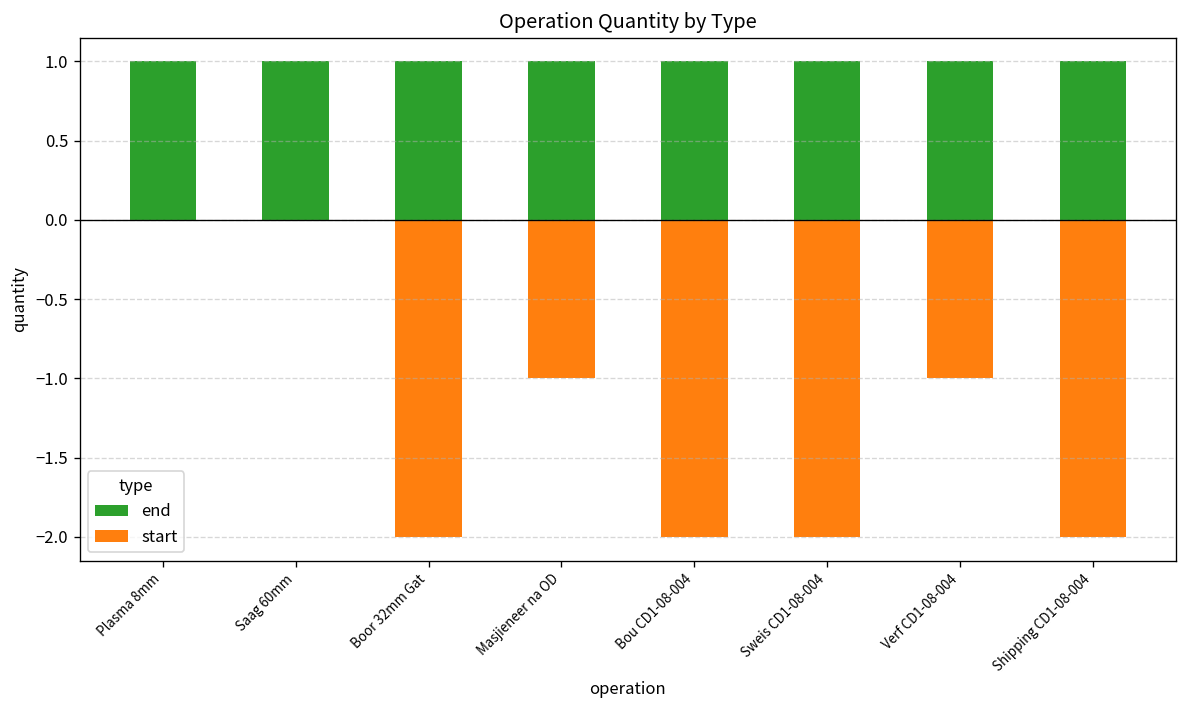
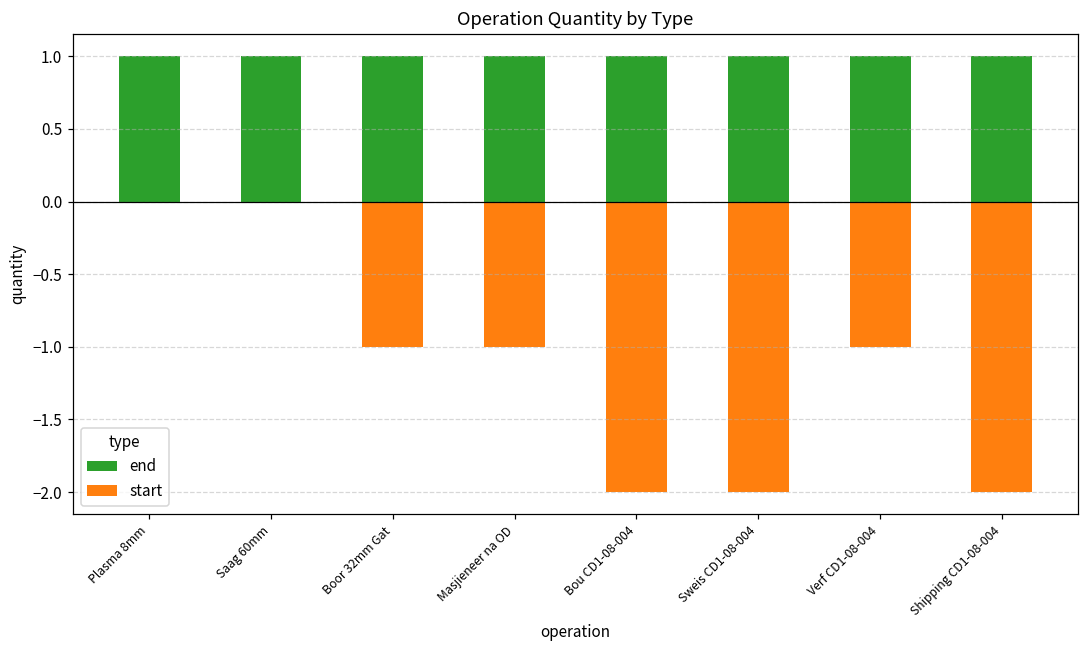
start, Boor 32mm Gat: -2 -> -1
